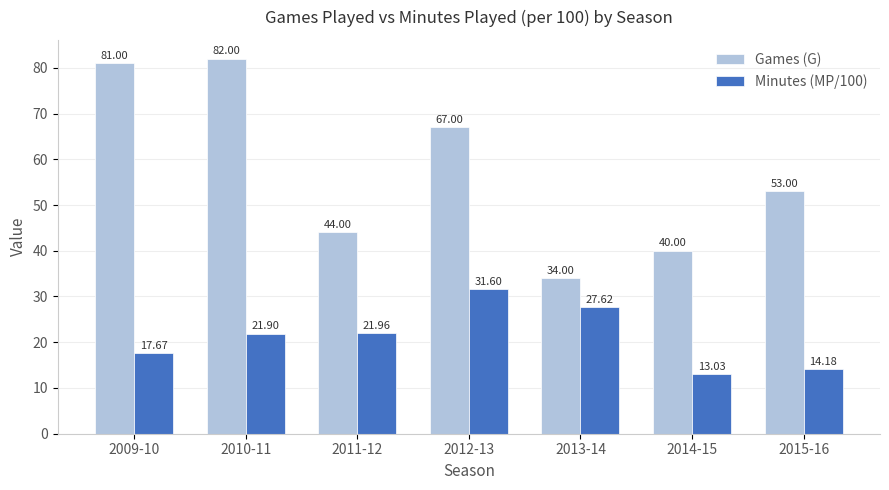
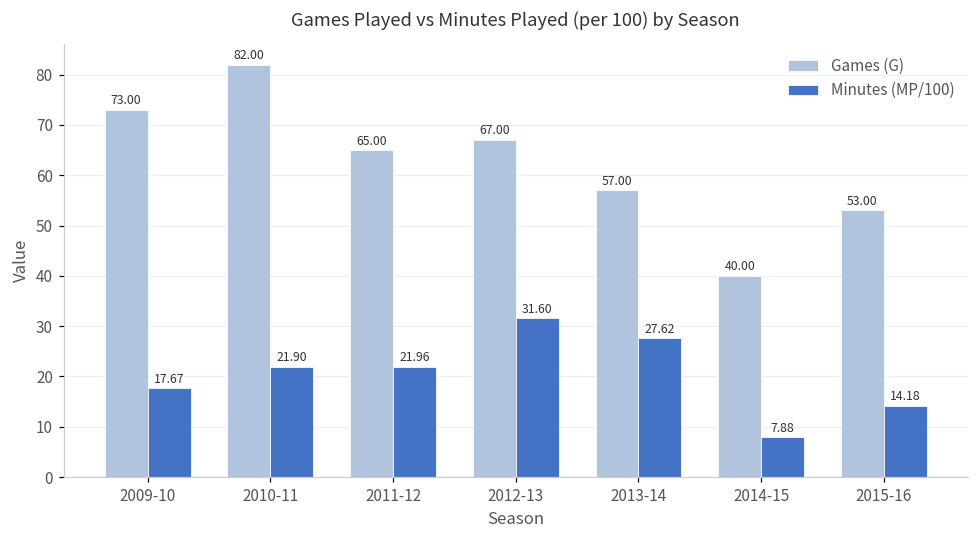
Games (G), 2009-10: 81.00 -> 73.00
Games (G), 2011-12: 44.00 -> 65.00
Games (G), 2013-14: 34.00 -> 57.00
Minutes (MP/100), 2014-15: 13.03 -> 7.88
